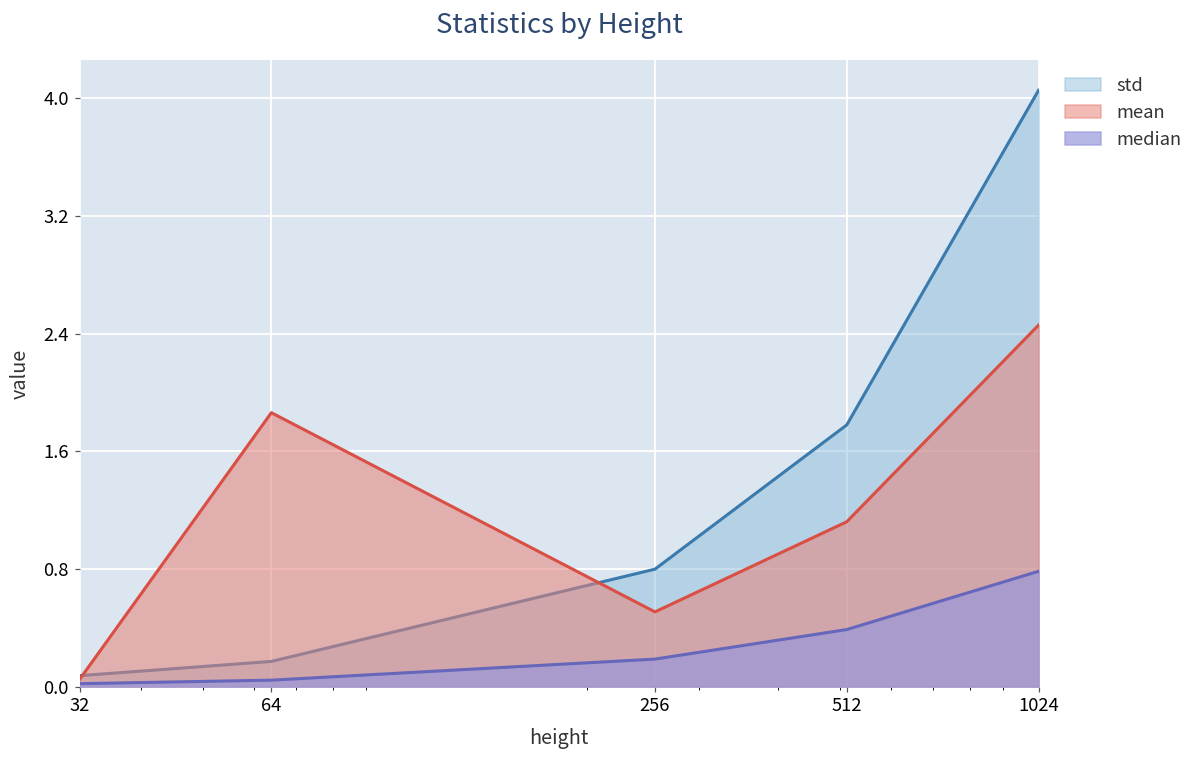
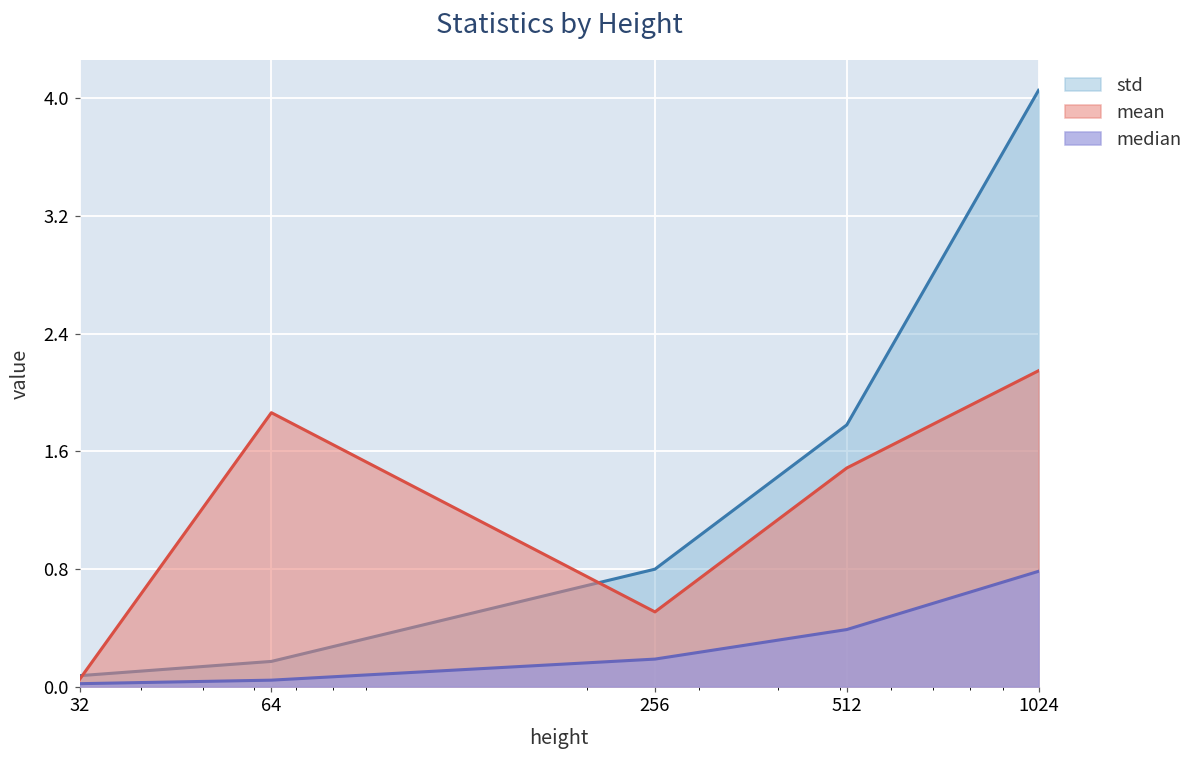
mean, 512: 1.12 -> 1.49
mean, 1024: 2.46 -> 2.15
